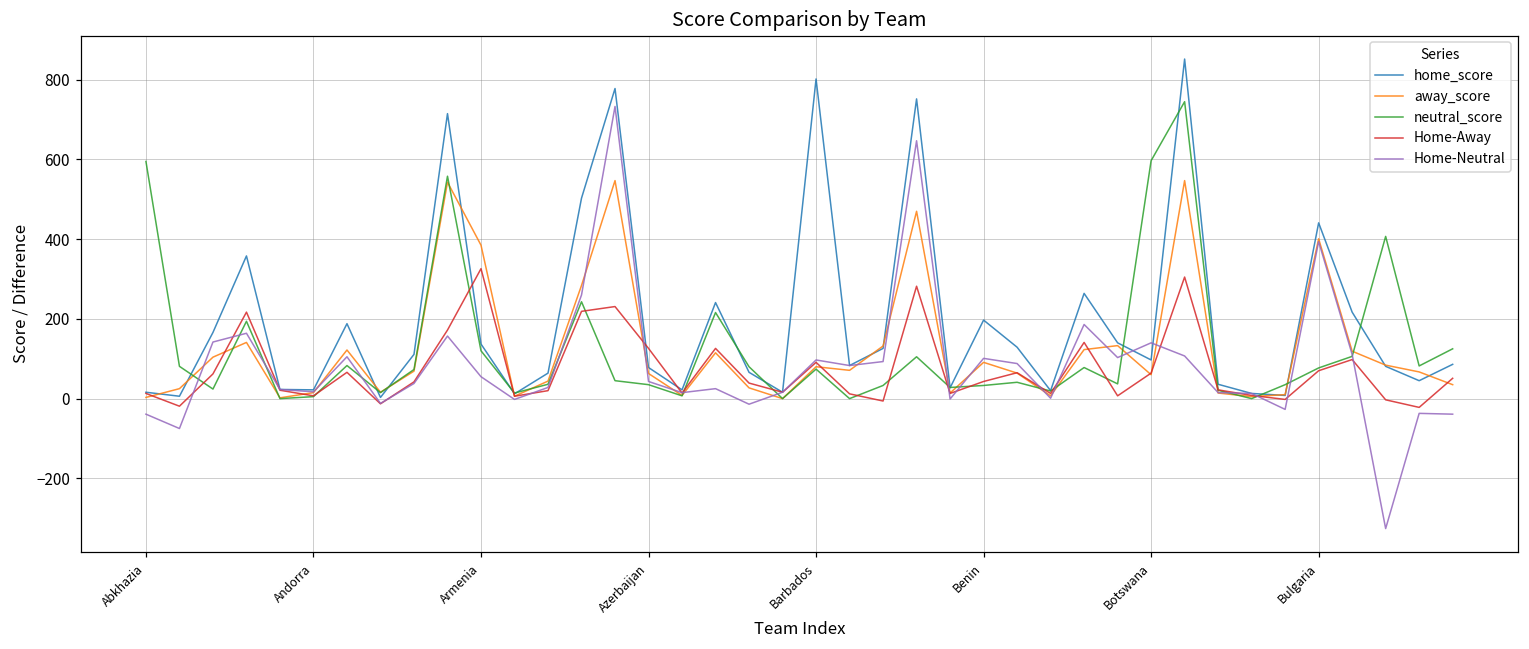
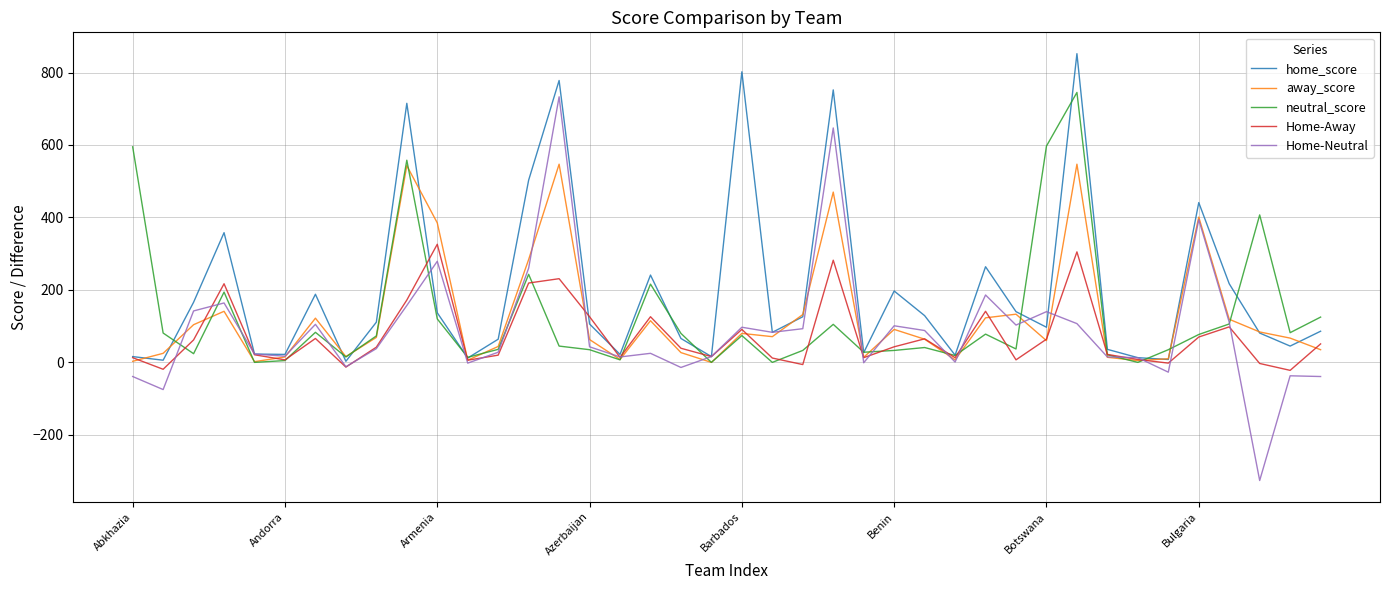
Home-Neutral, Armenia: 60 -> 280
home_score, Azerbaijan: 80 -> 110
